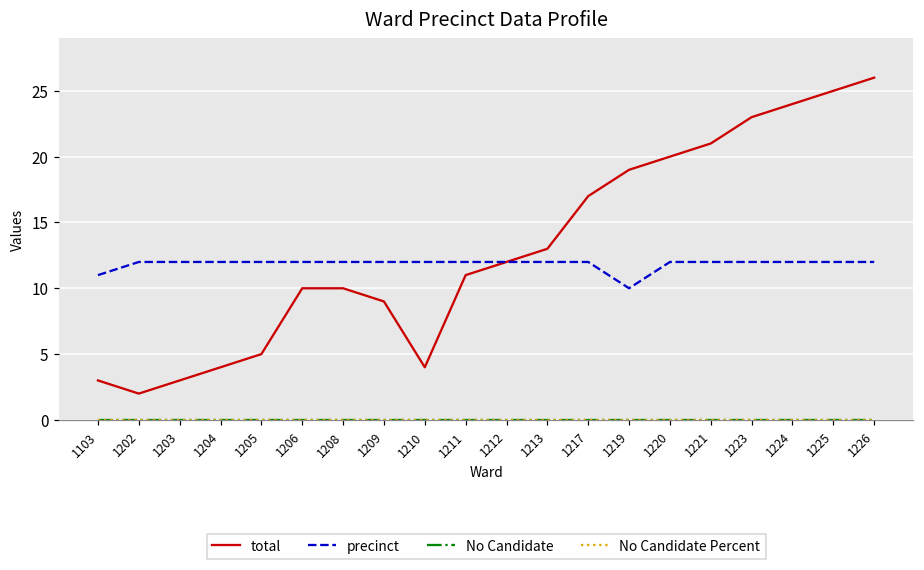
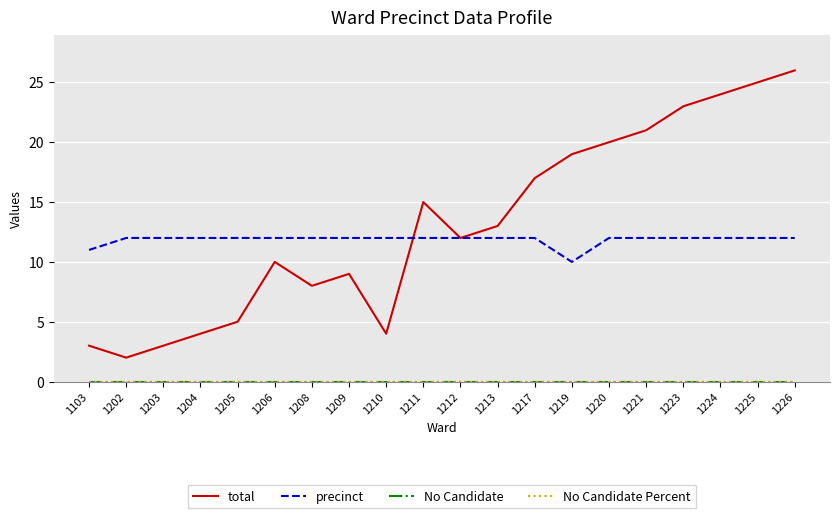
total, 1208: 10 -> 8
total, 1211: 11 -> 15
